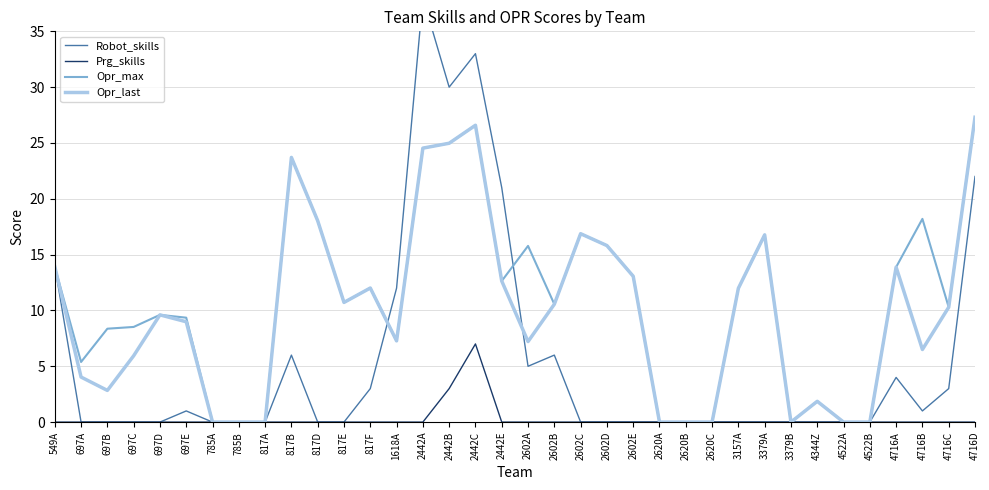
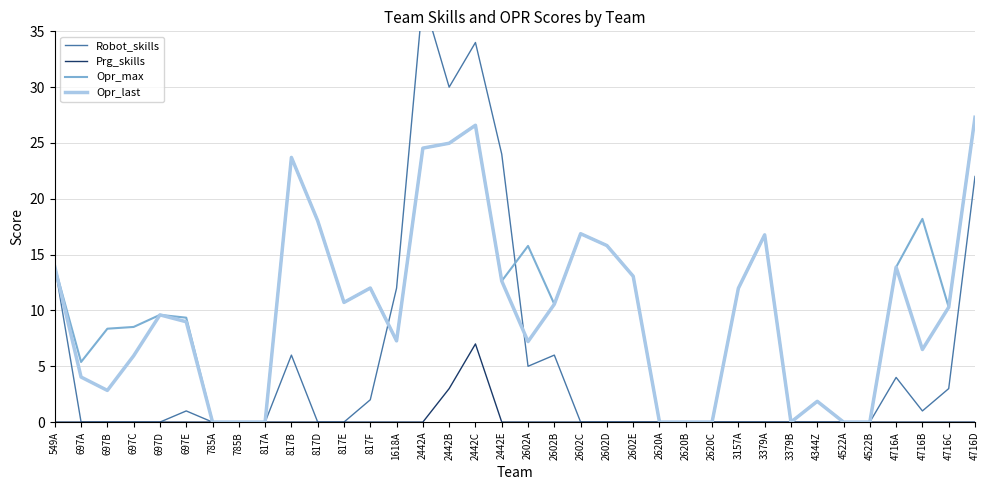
Robot_skills, 817F: 3 -> 2
Robot_skills, 2442C: 33 -> 34
Robot_skills, 2442E: 21 -> 24
